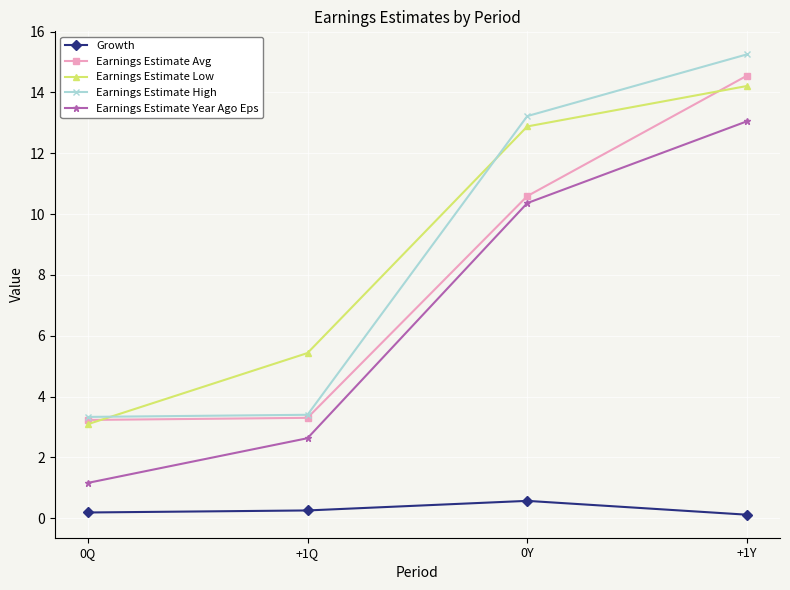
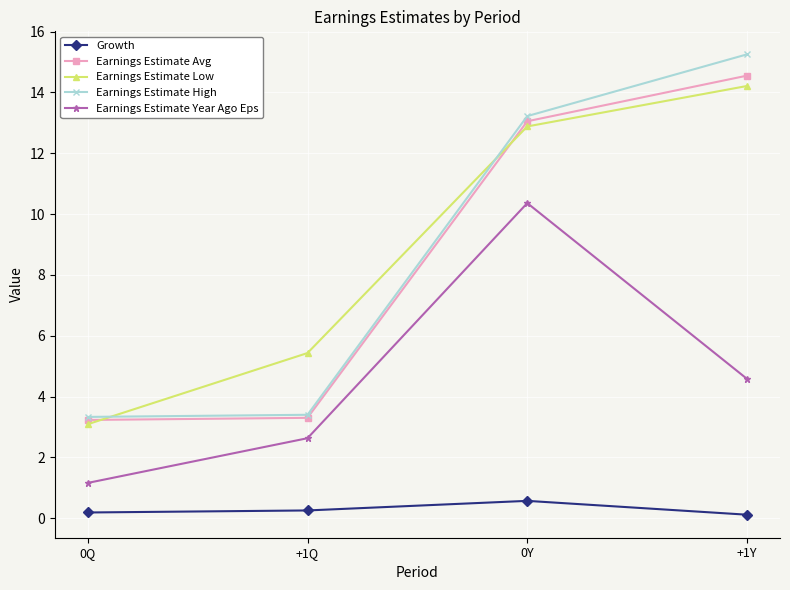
Earnings Estimate Avg, 0Y: 10.6 -> 13.1
Earnings Estimate Year Ago Eps, +1Y: 13.1 -> 4.6
